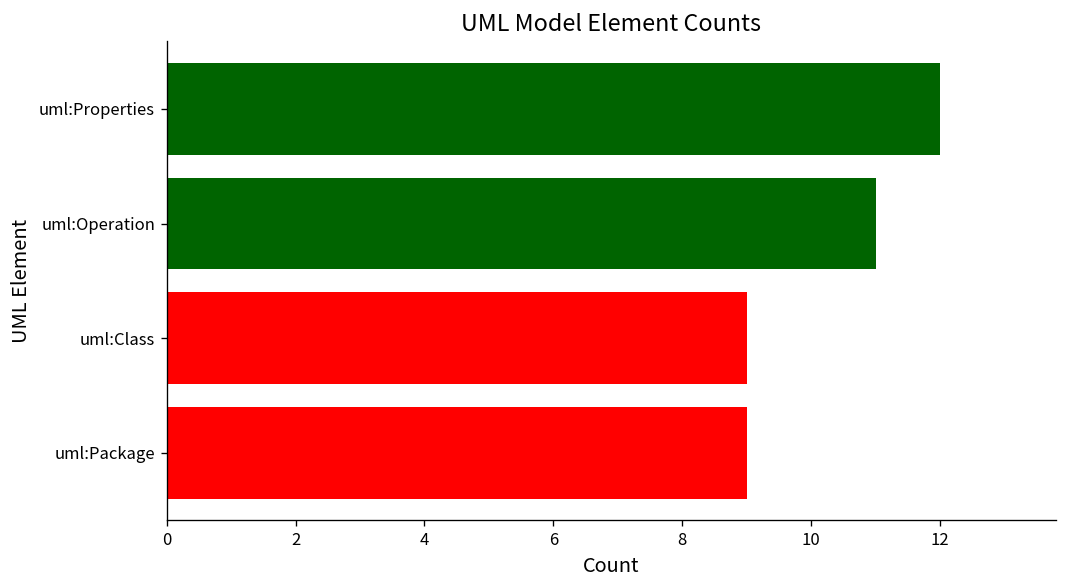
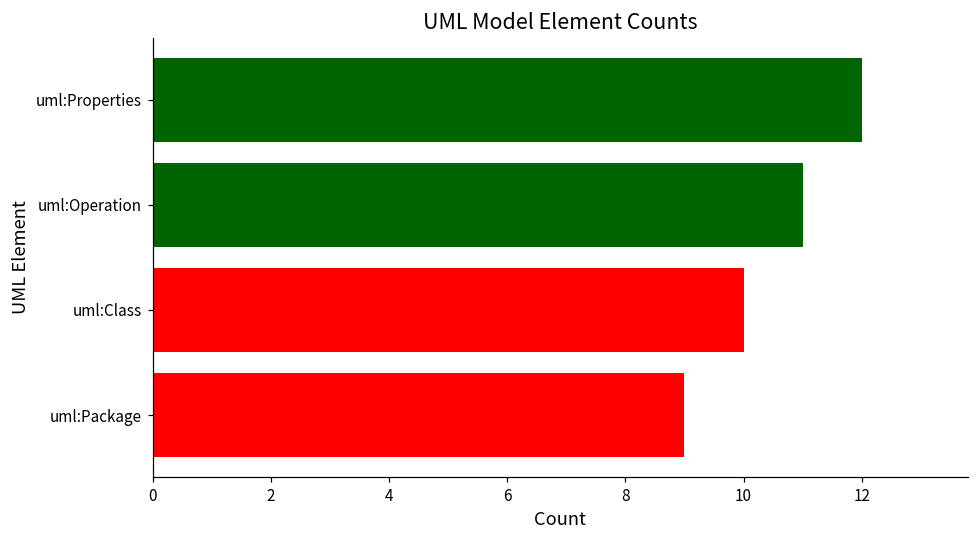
uml:Class: 9 -> 10
